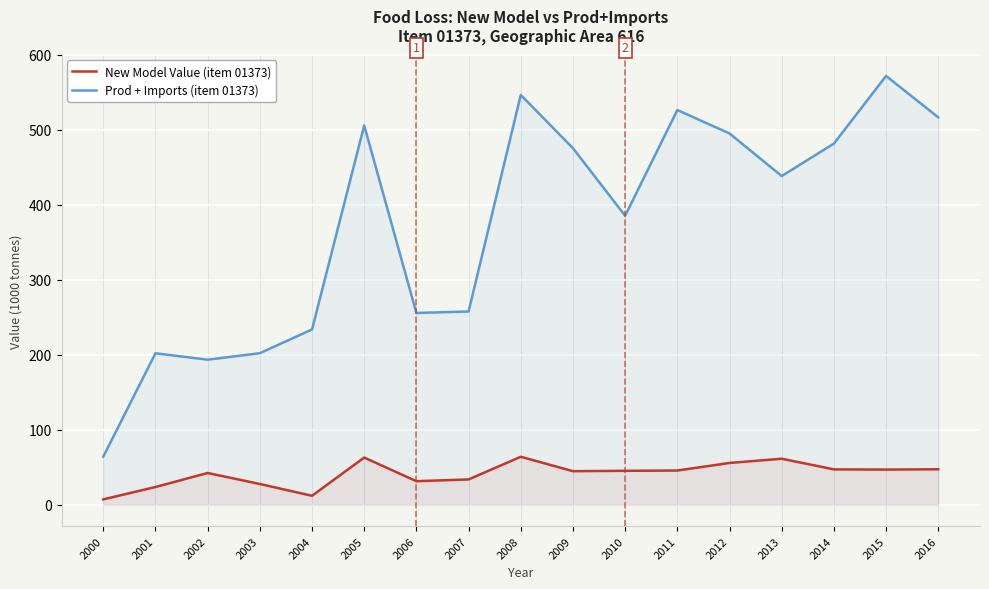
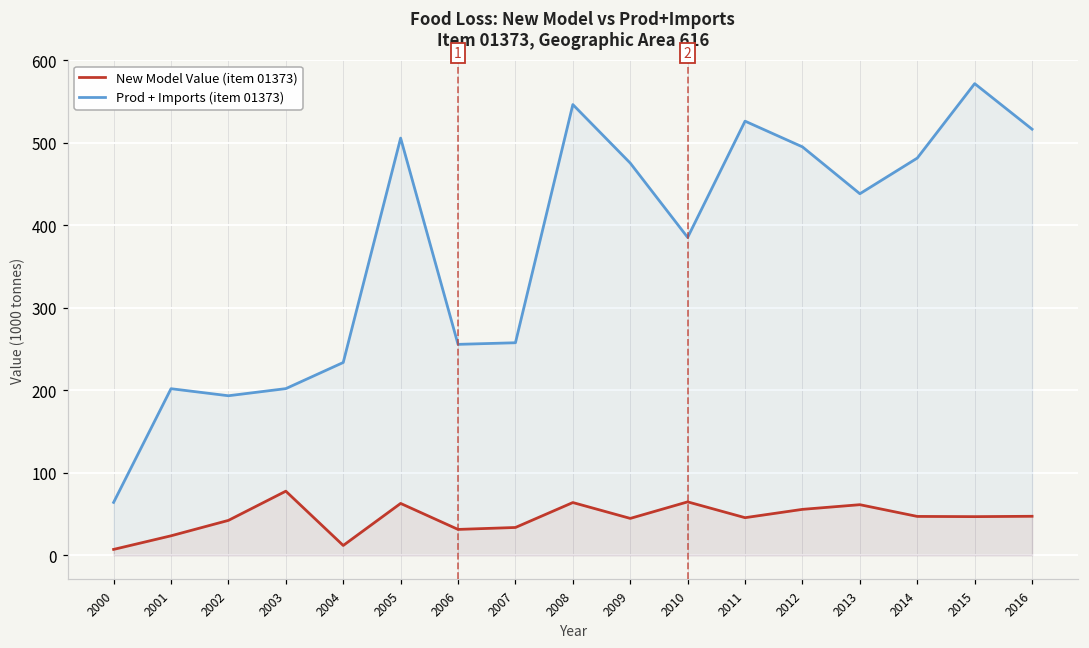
New Model Value (item 01373), 2003: 30 -> 80
New Model Value (item 01373), 2010: 50 -> 60
